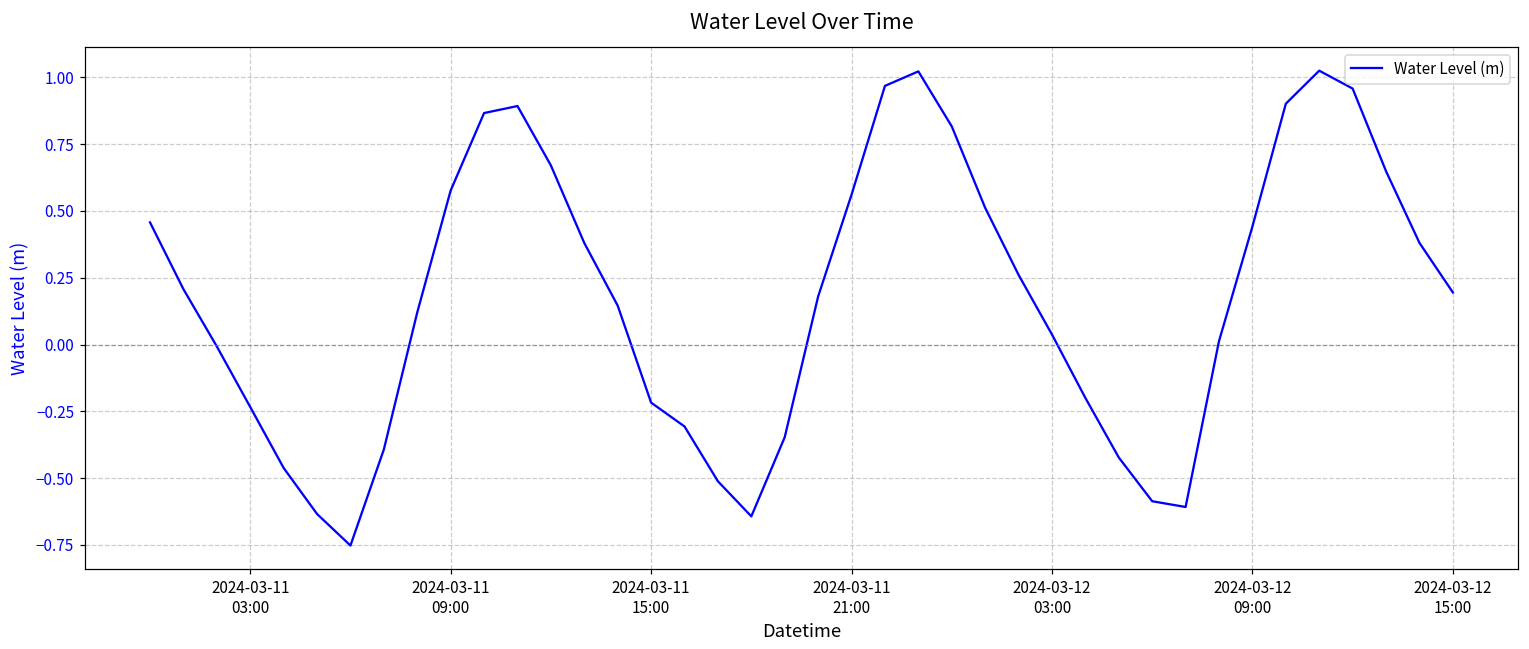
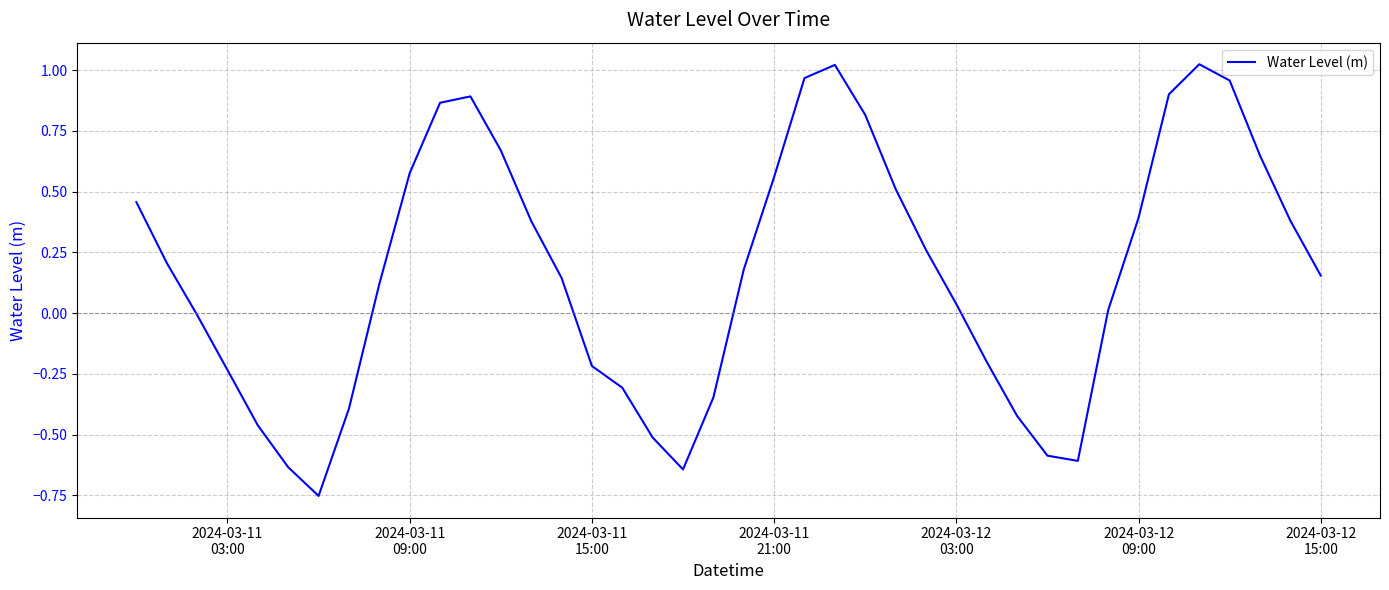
2024-03-12 09:00: 0.44 -> 0.39
2024-03-12 15:00: 0.19 -> 0.15
